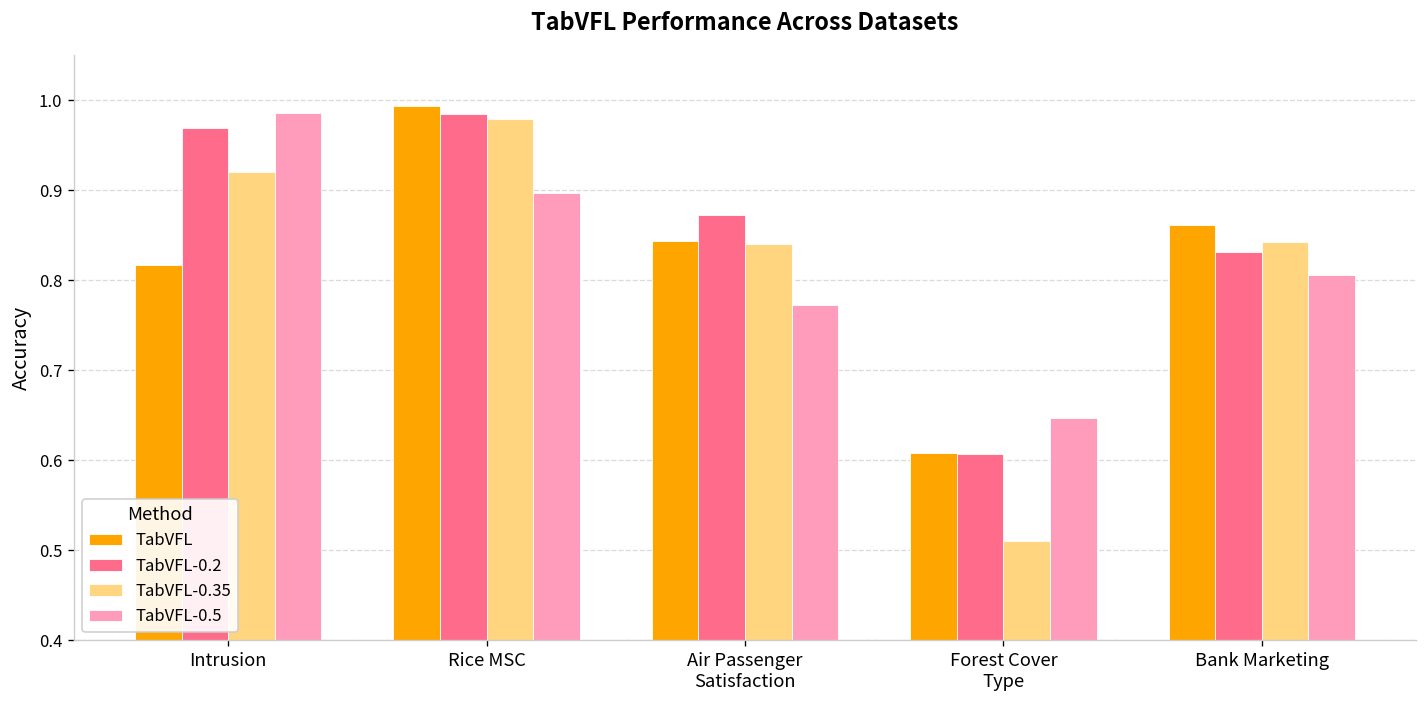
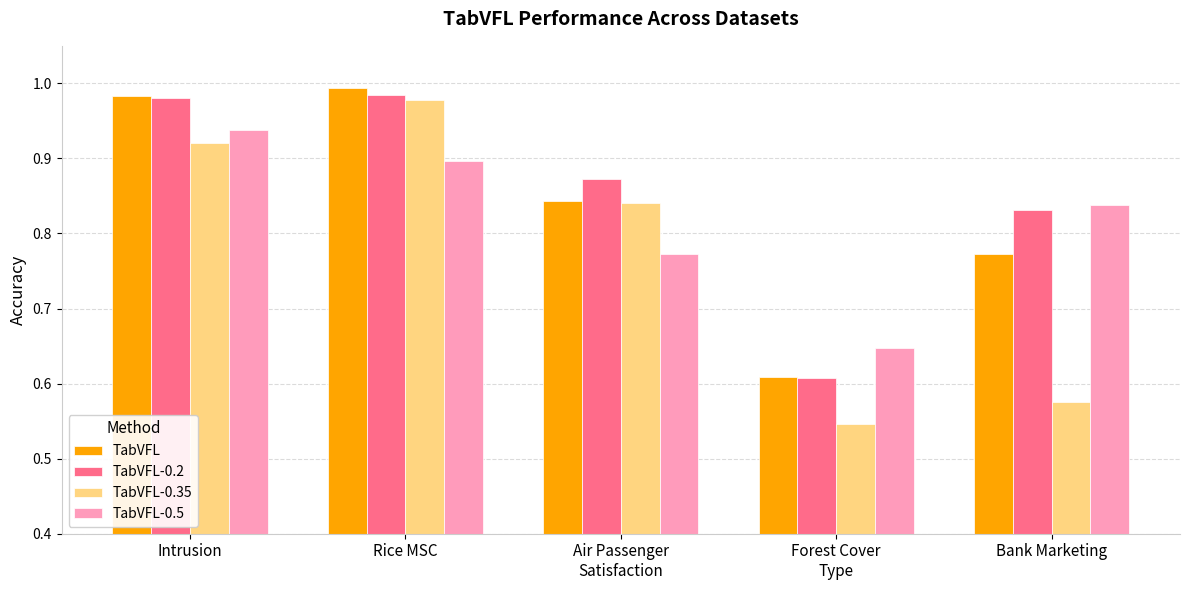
TabVFL, Intrusion: 0.82 -> 0.98
TabVFL-0.2, Intrusion: 0.97 -> 0.98
TabVFL-0.5, Intrusion: 0.99 -> 0.94
TabVFL-0.35, Forest Cover Type: 0.51 -> 0.55
TabVFL, Bank Marketing: 0.86 -> 0.77
TabVFL-0.35, Bank Marketing: 0.84 -> 0.58
TabVFL-0.5, Bank Marketing: 0.81 -> 0.84
